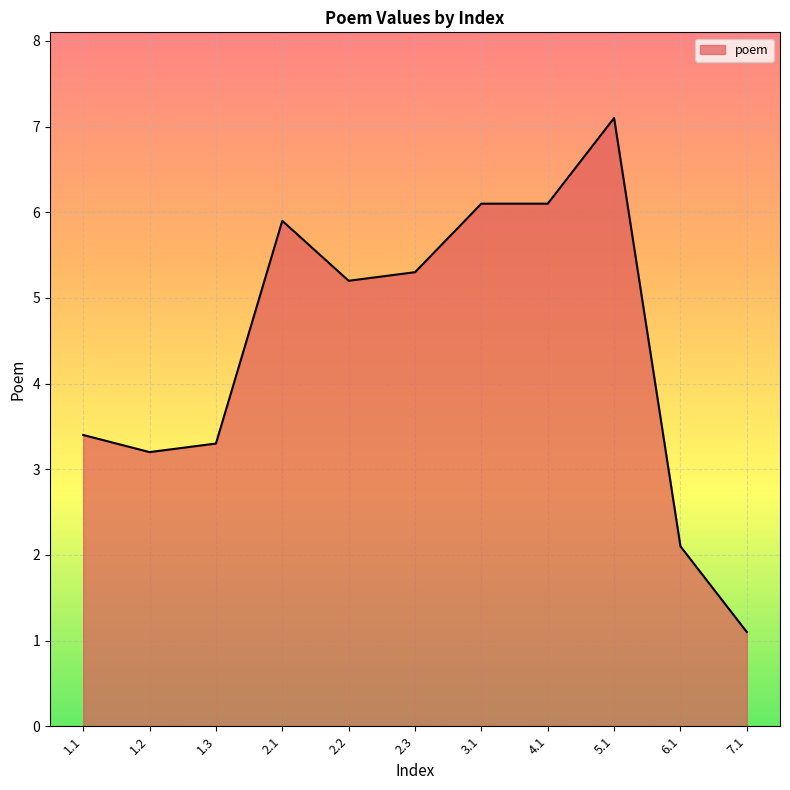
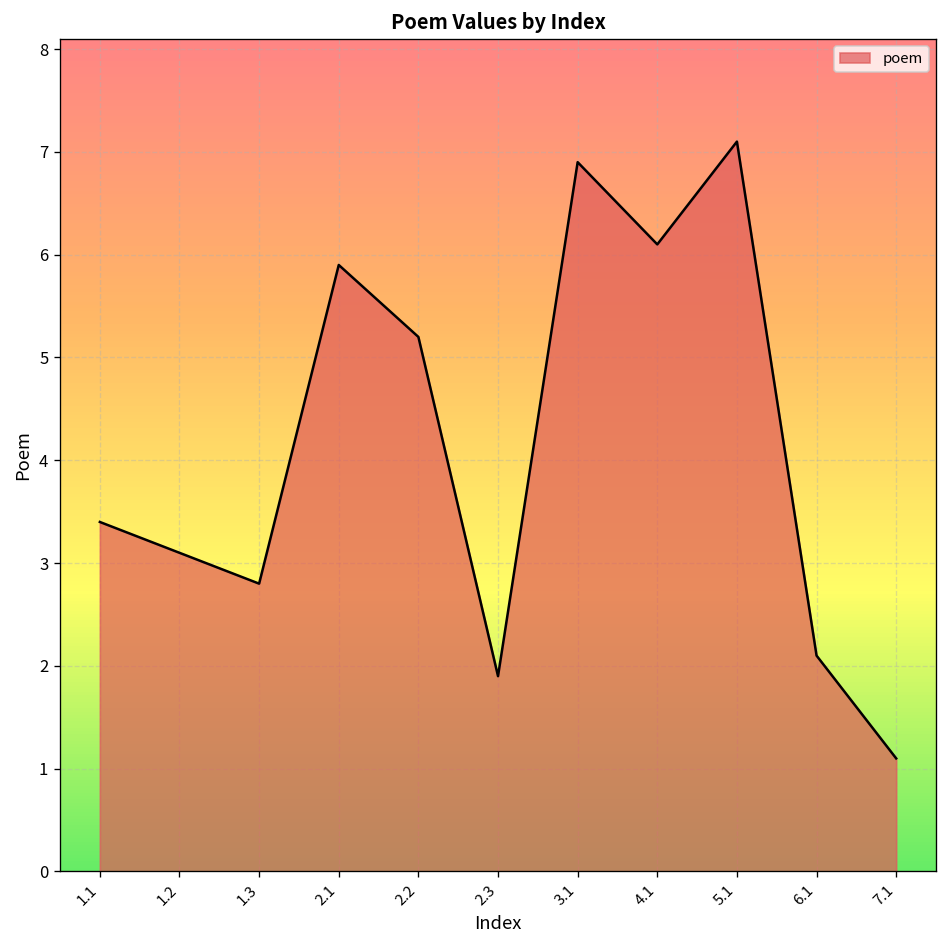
1.2: 3.2 -> 3.1
1.3: 3.3 -> 2.8
2.3: 5.3 -> 1.9
3.1: 6.1 -> 6.9
